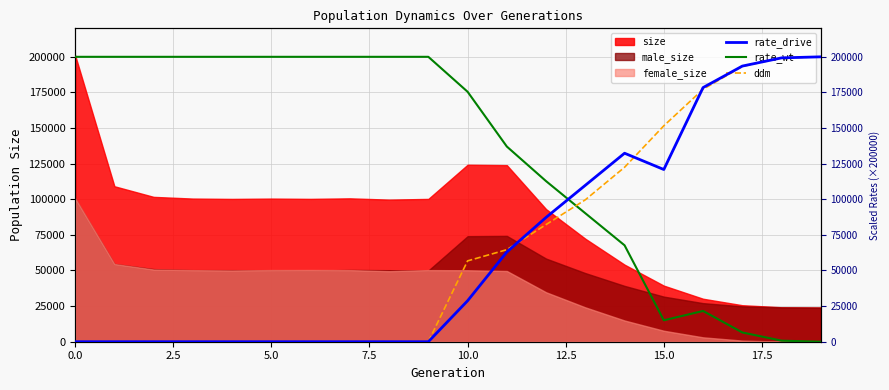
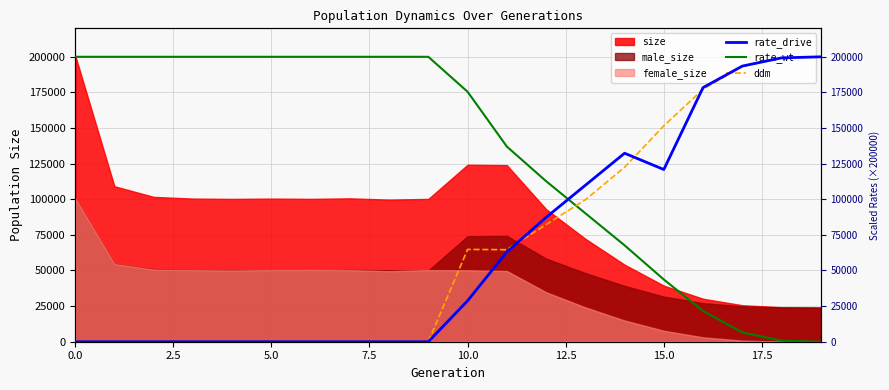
ddm, 10.0: 57000 -> 65000
rate_wt, 15.0: 15000 -> 44000
